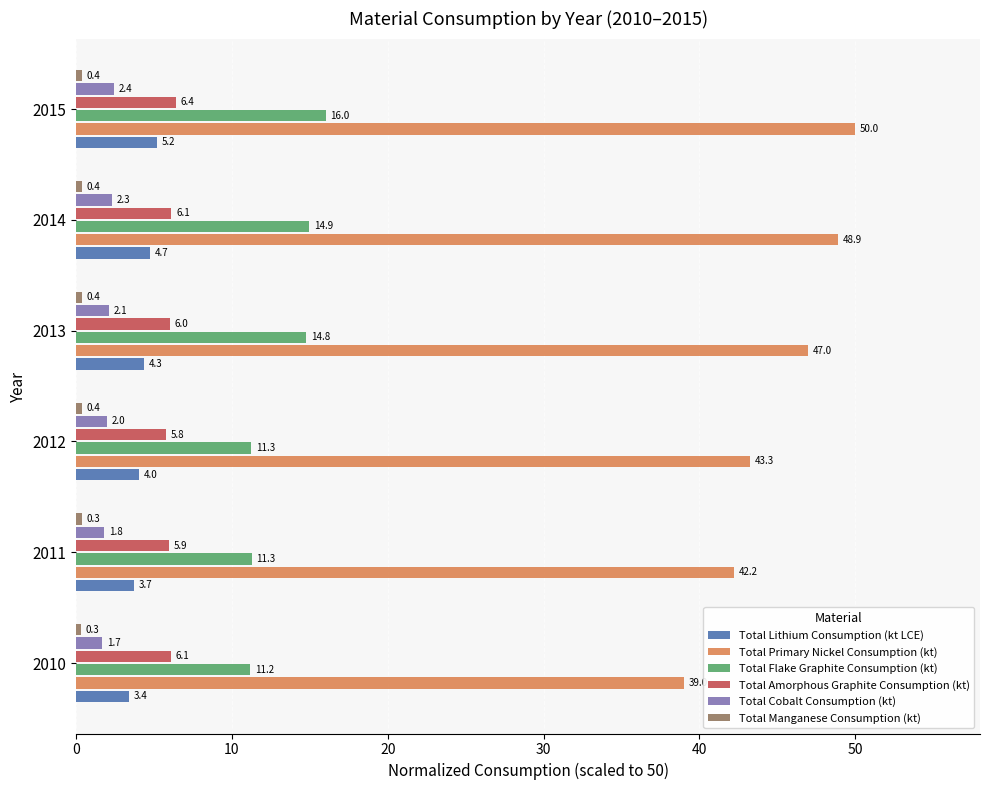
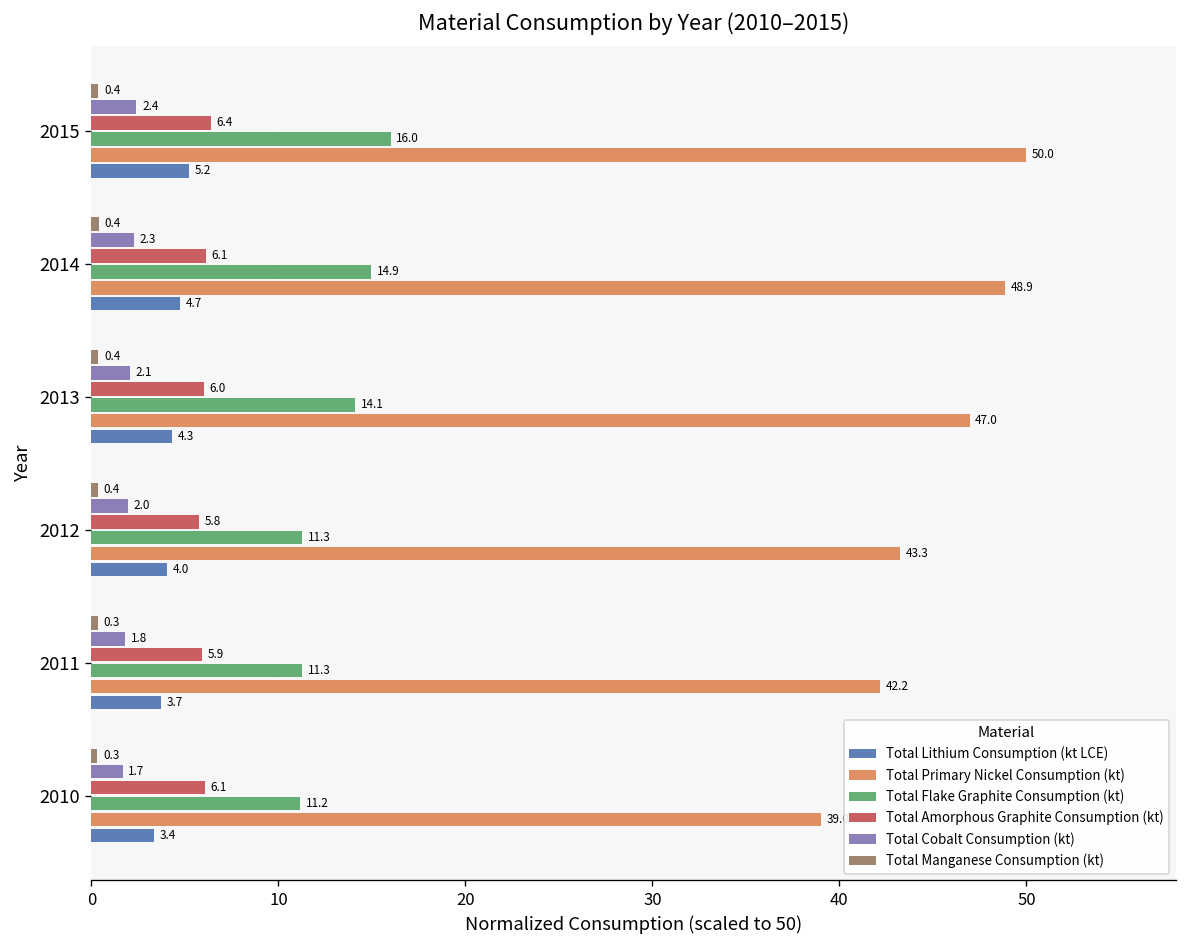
Total Flake Graphite Consumption (kt), 2013: 14.8 -> 14.1
